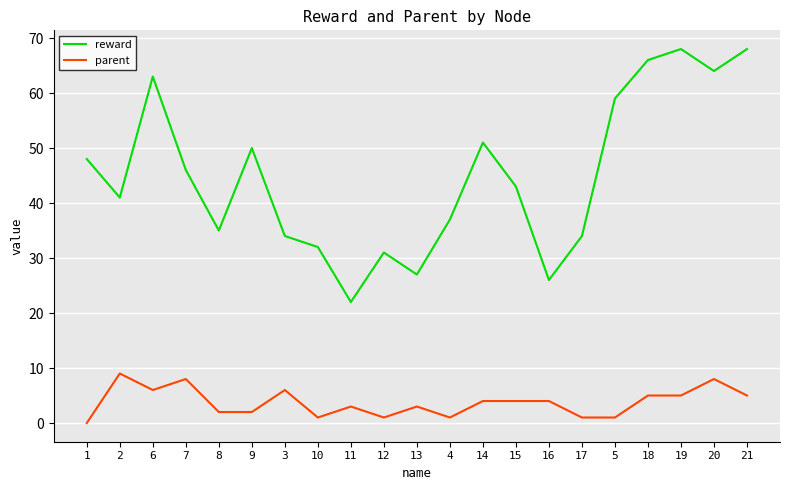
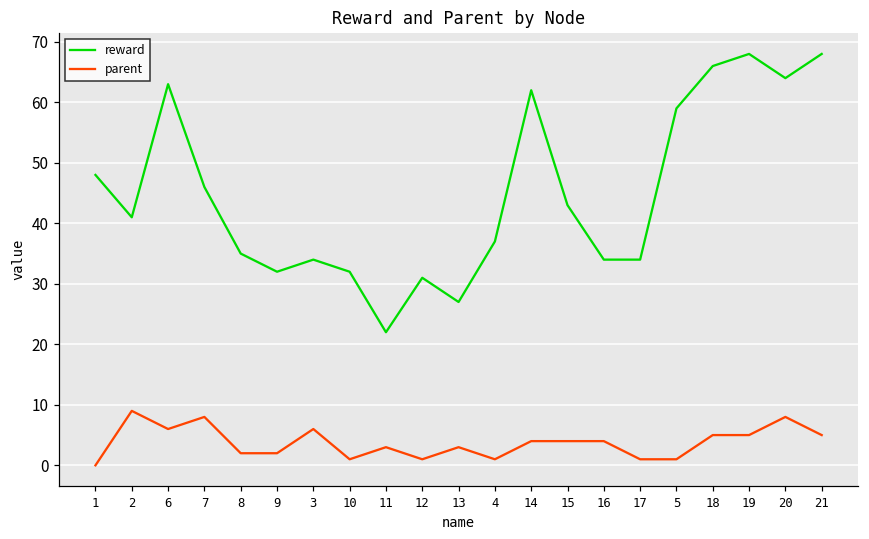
reward, 9: 50 -> 32
reward, 14: 51 -> 62
reward, 16: 26 -> 34
